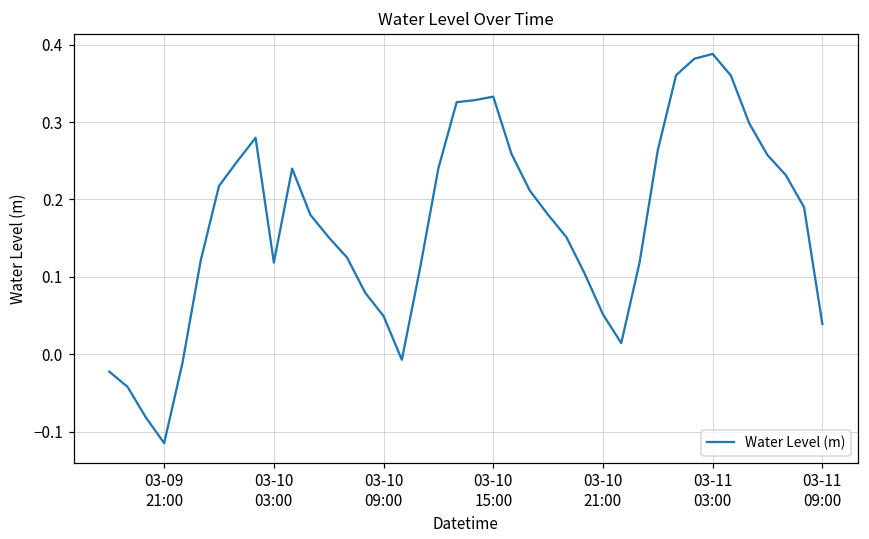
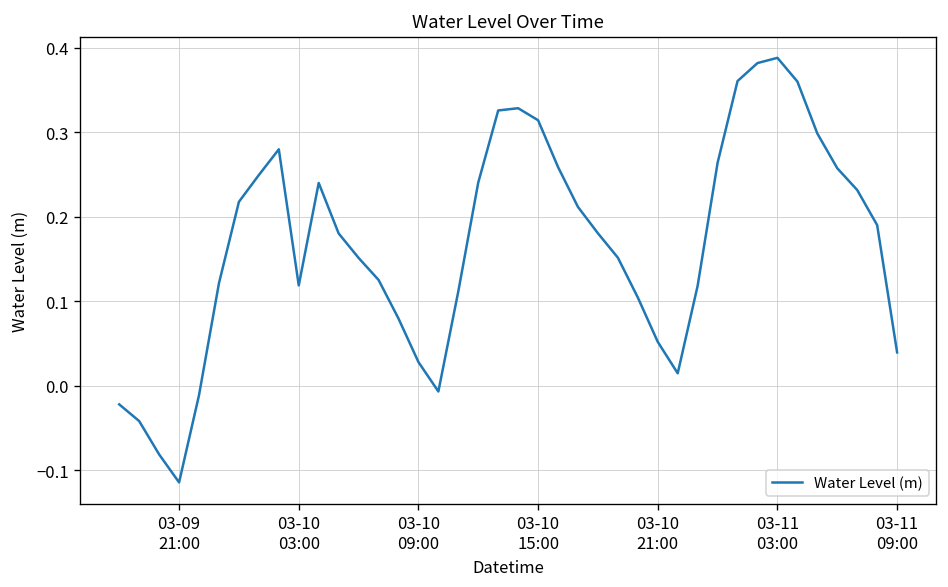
03-10 09:00: 0.05 -> 0.03
03-10 15:00: 0.33 -> 0.31
